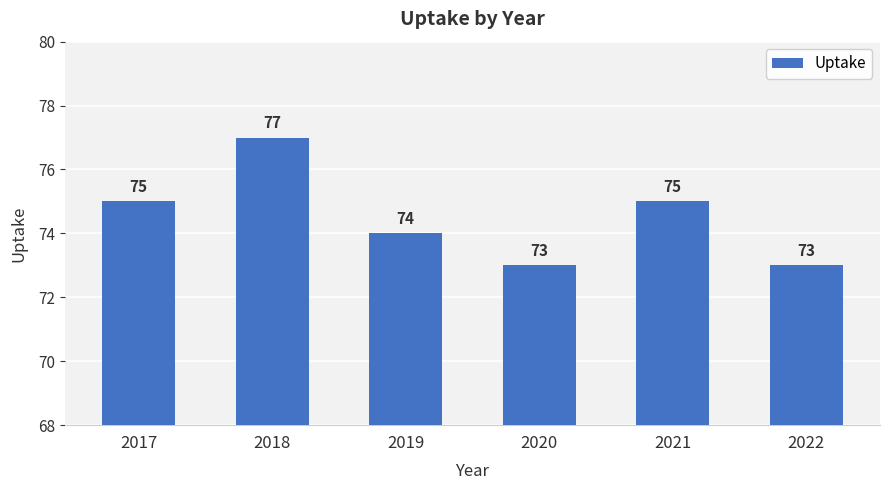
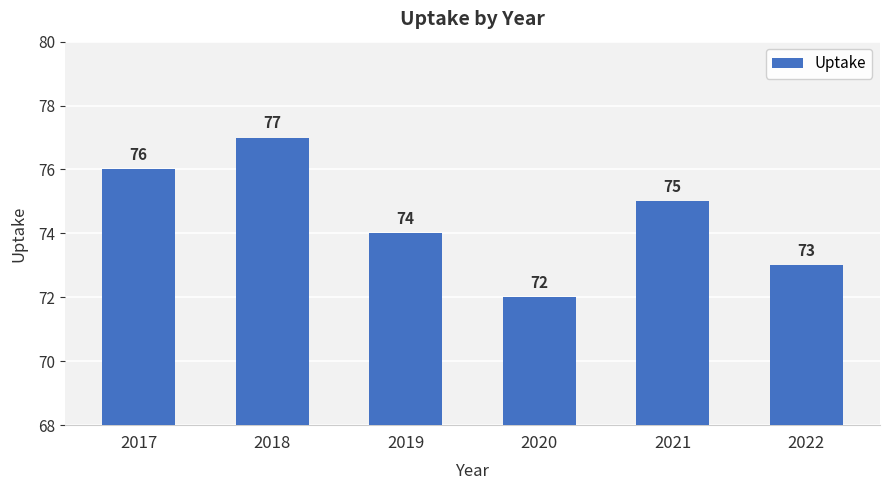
2017: 75 -> 76
2020: 73 -> 72
